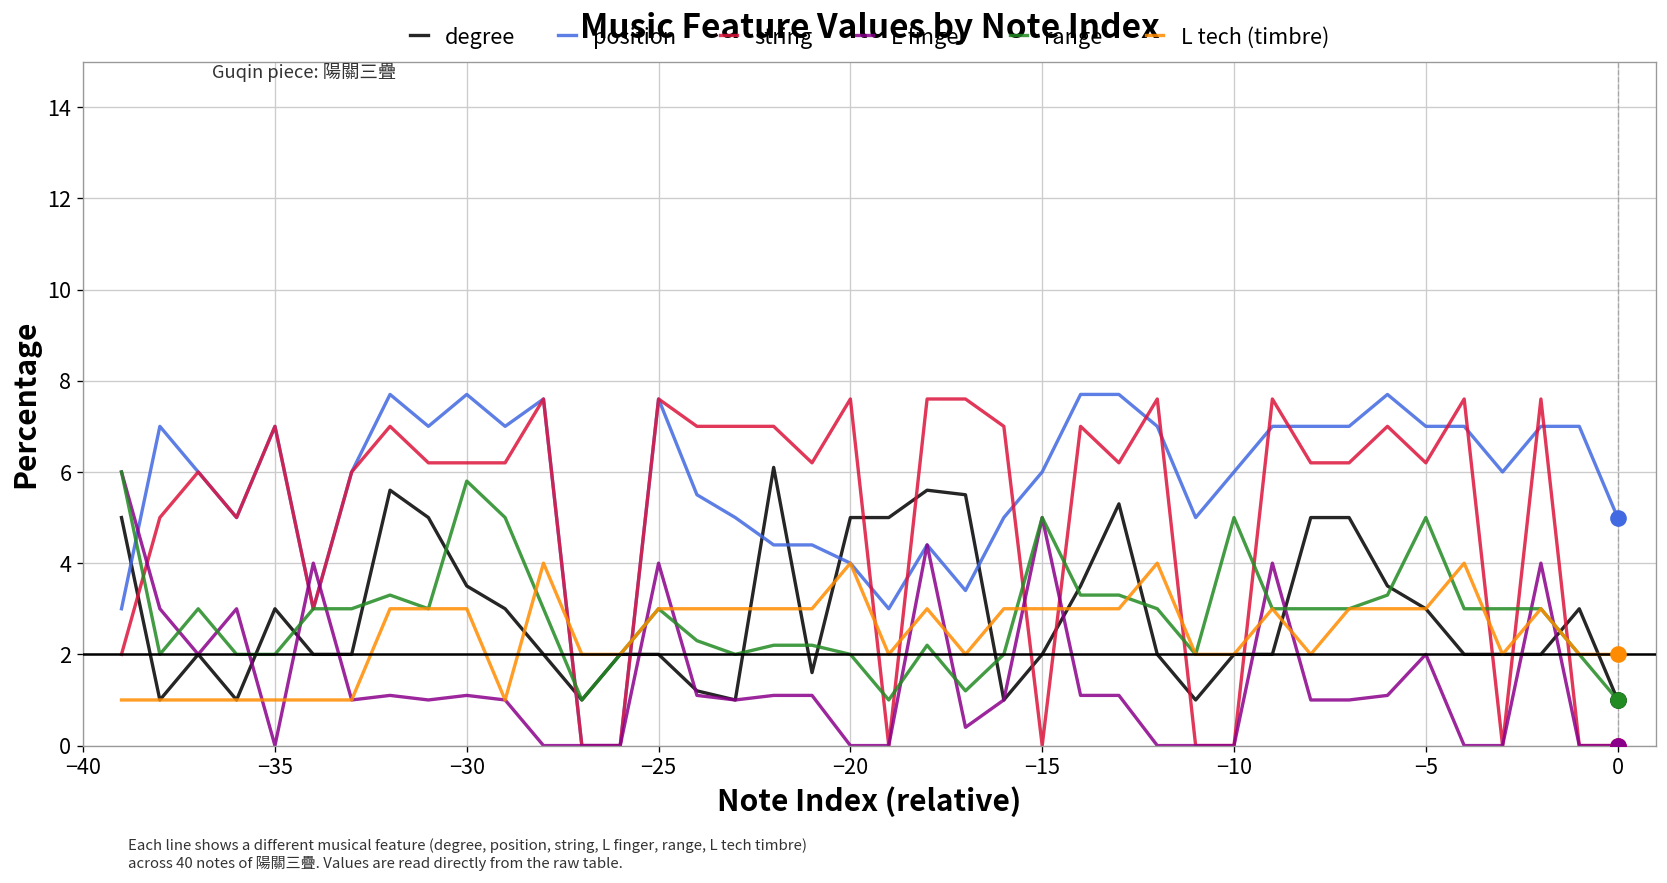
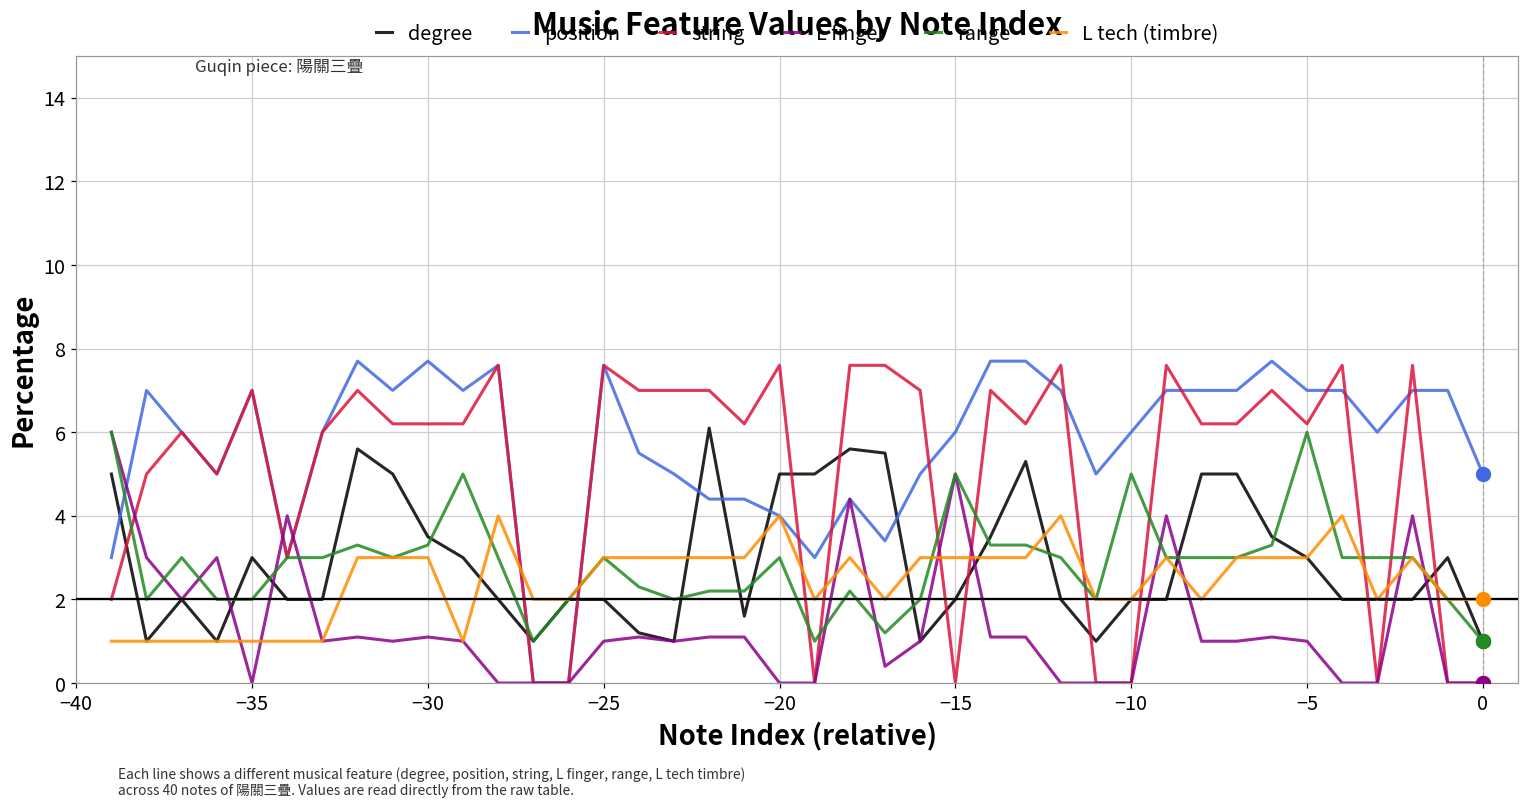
range, −30: 5.8 -> 3.3
L finger, −25: 4 -> 1
range, −20: 2 -> 3
L finger, −5: 2 -> 1
range, −5: 5 -> 6
